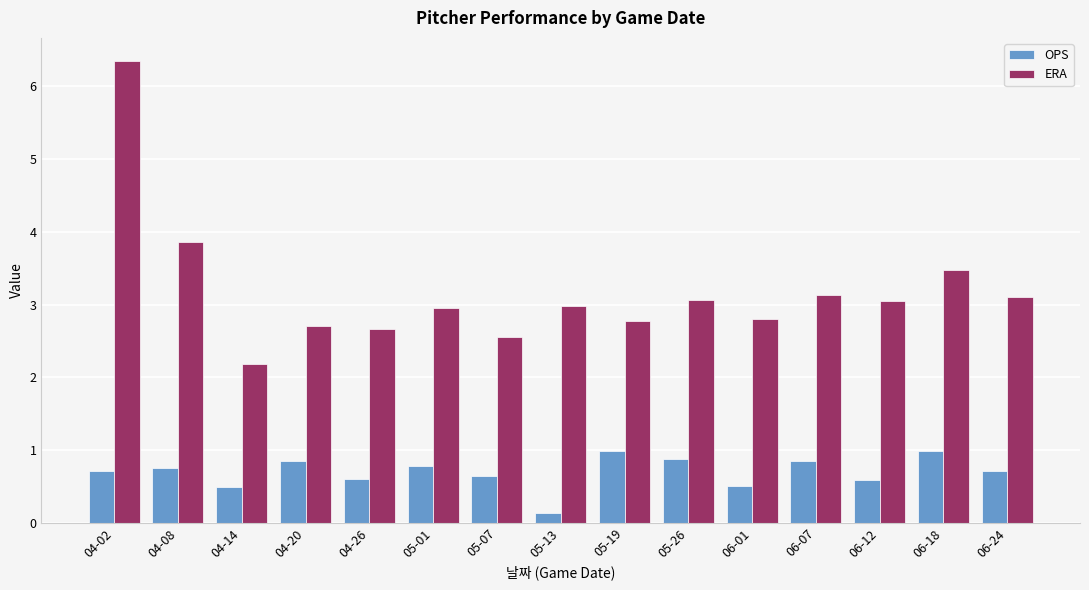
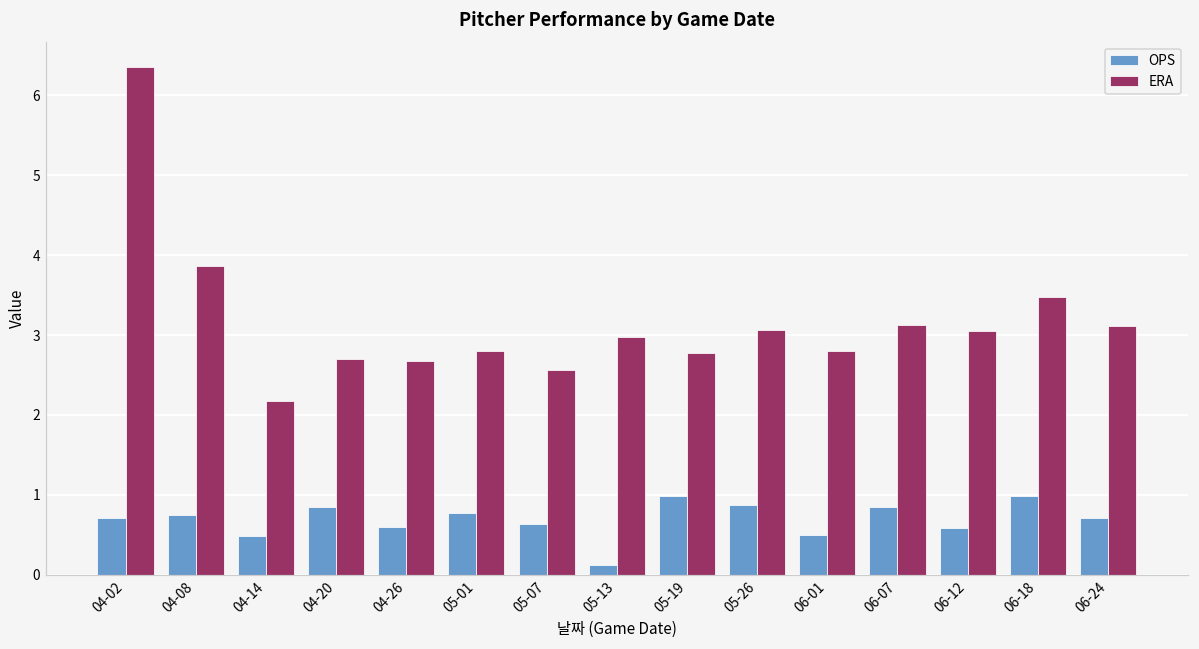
ERA, 05-01: 3.0 -> 2.8
